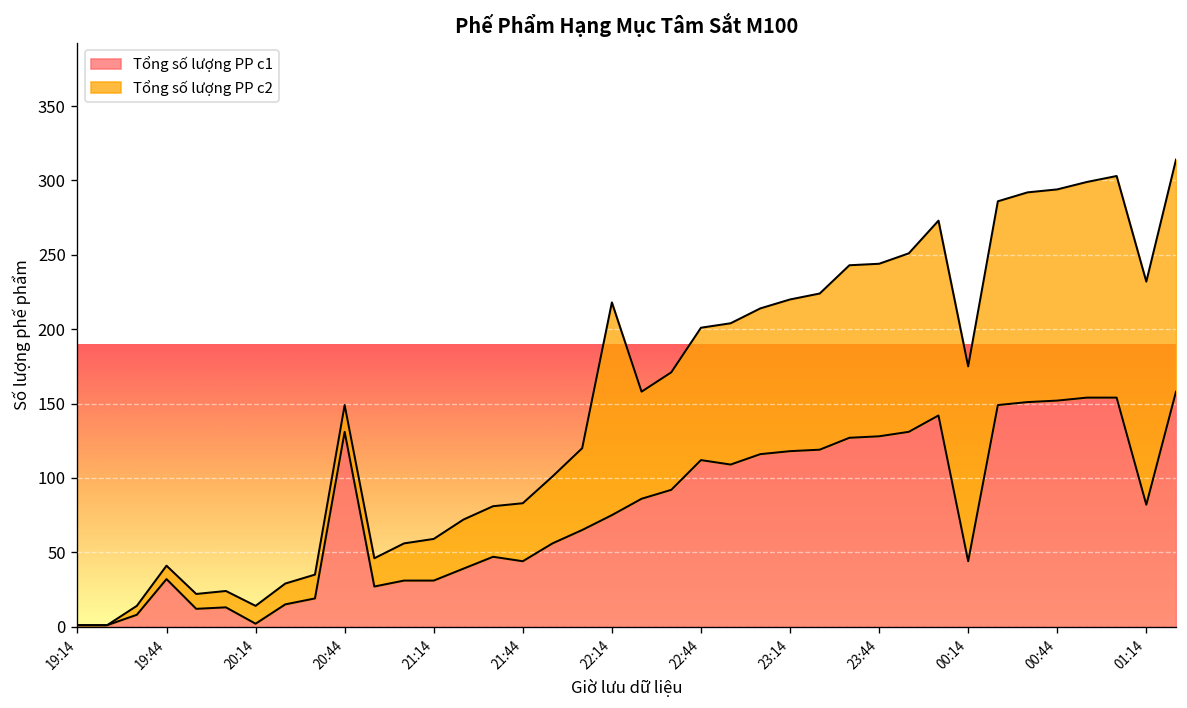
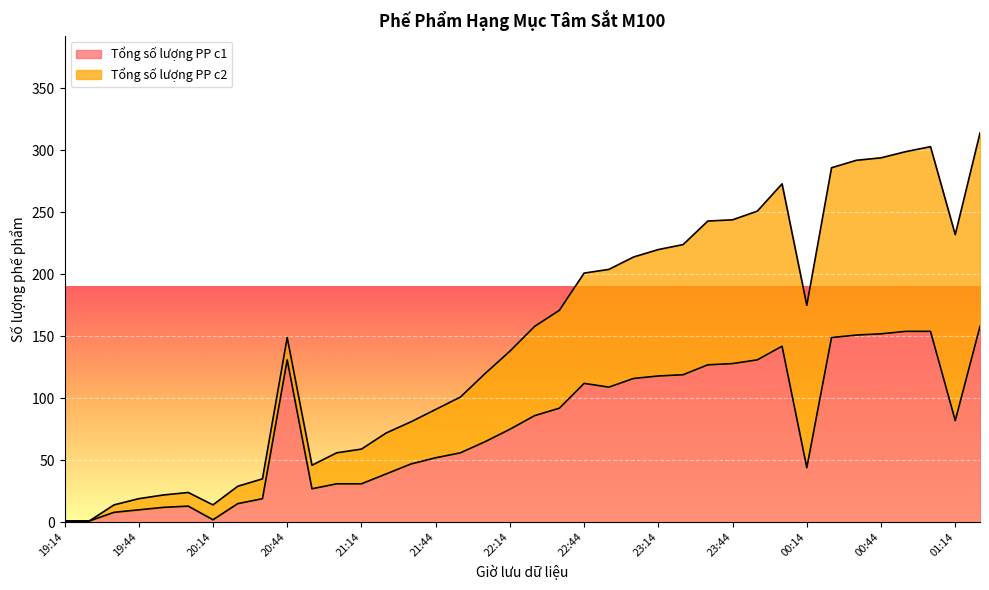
Tổng số lượng PP c1, 19:44: 32 -> 10
Tổng số lượng PP c1, 21:44: 44 -> 52
Tổng số lượng PP c2, 22:14: 143 -> 63
